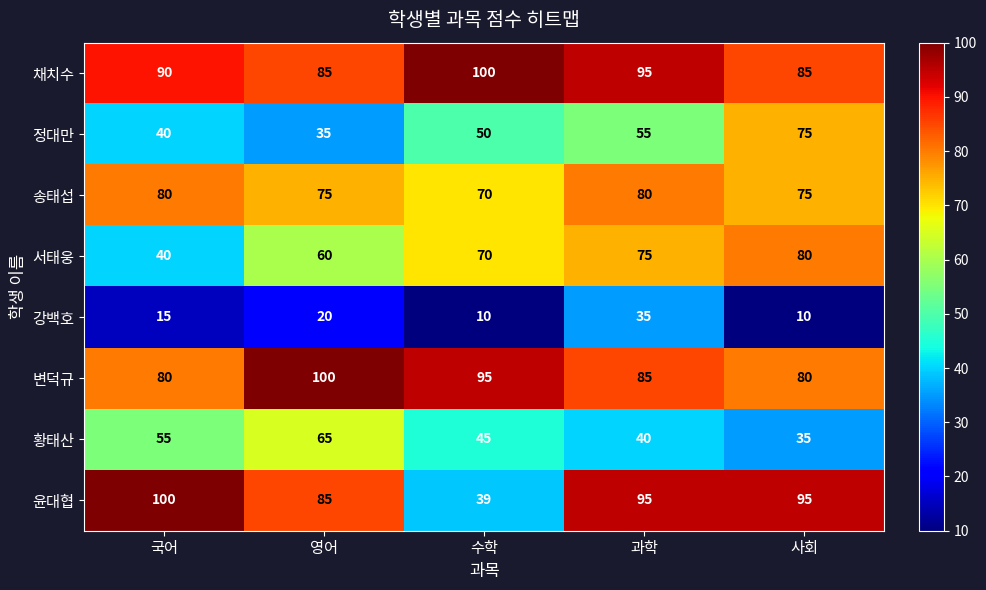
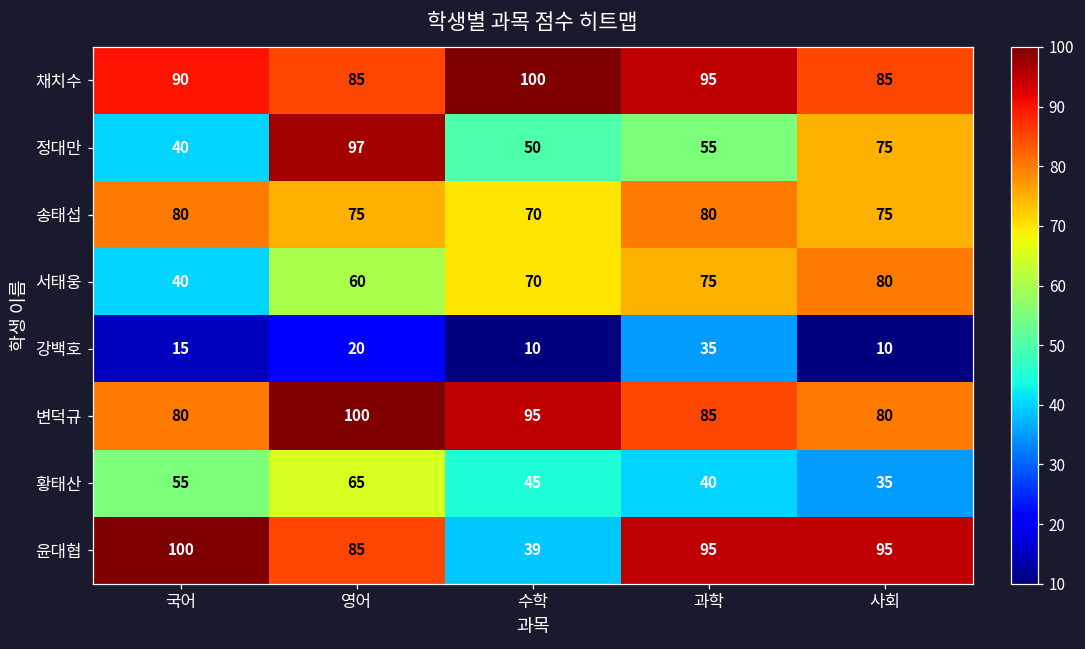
정대만, 영어: 35 -> 97
